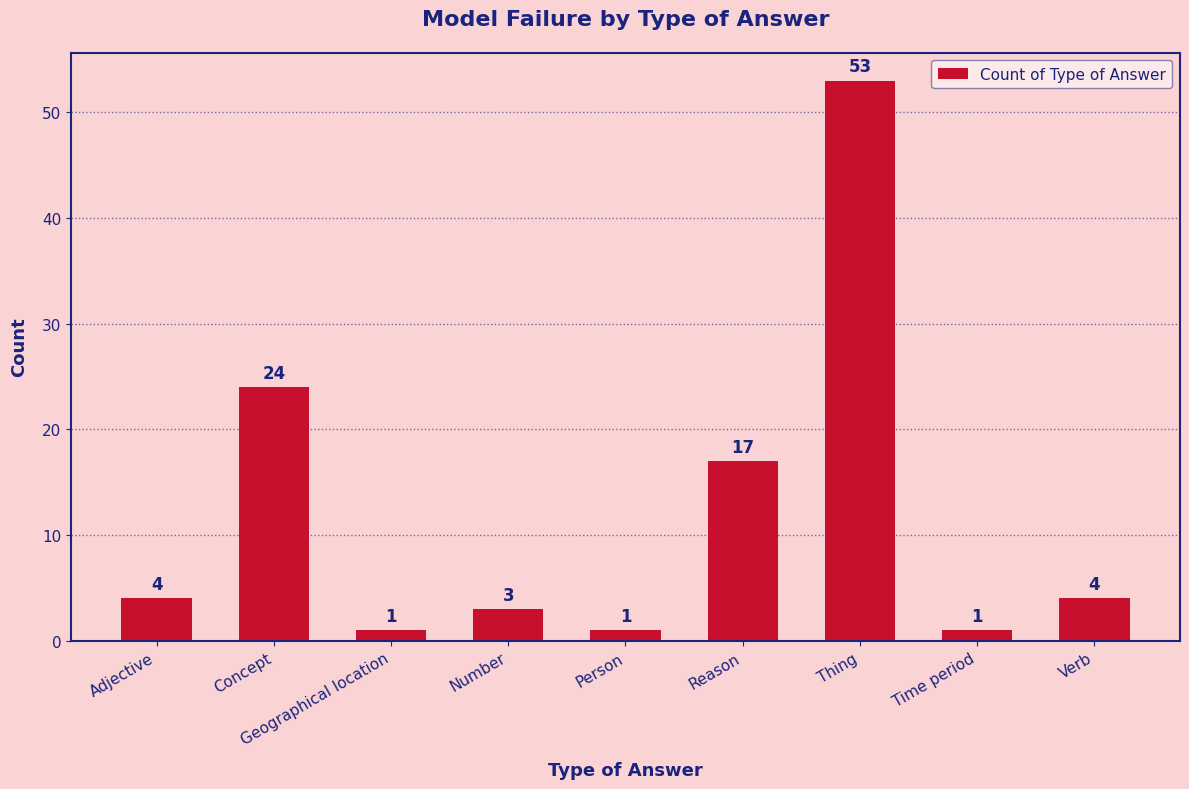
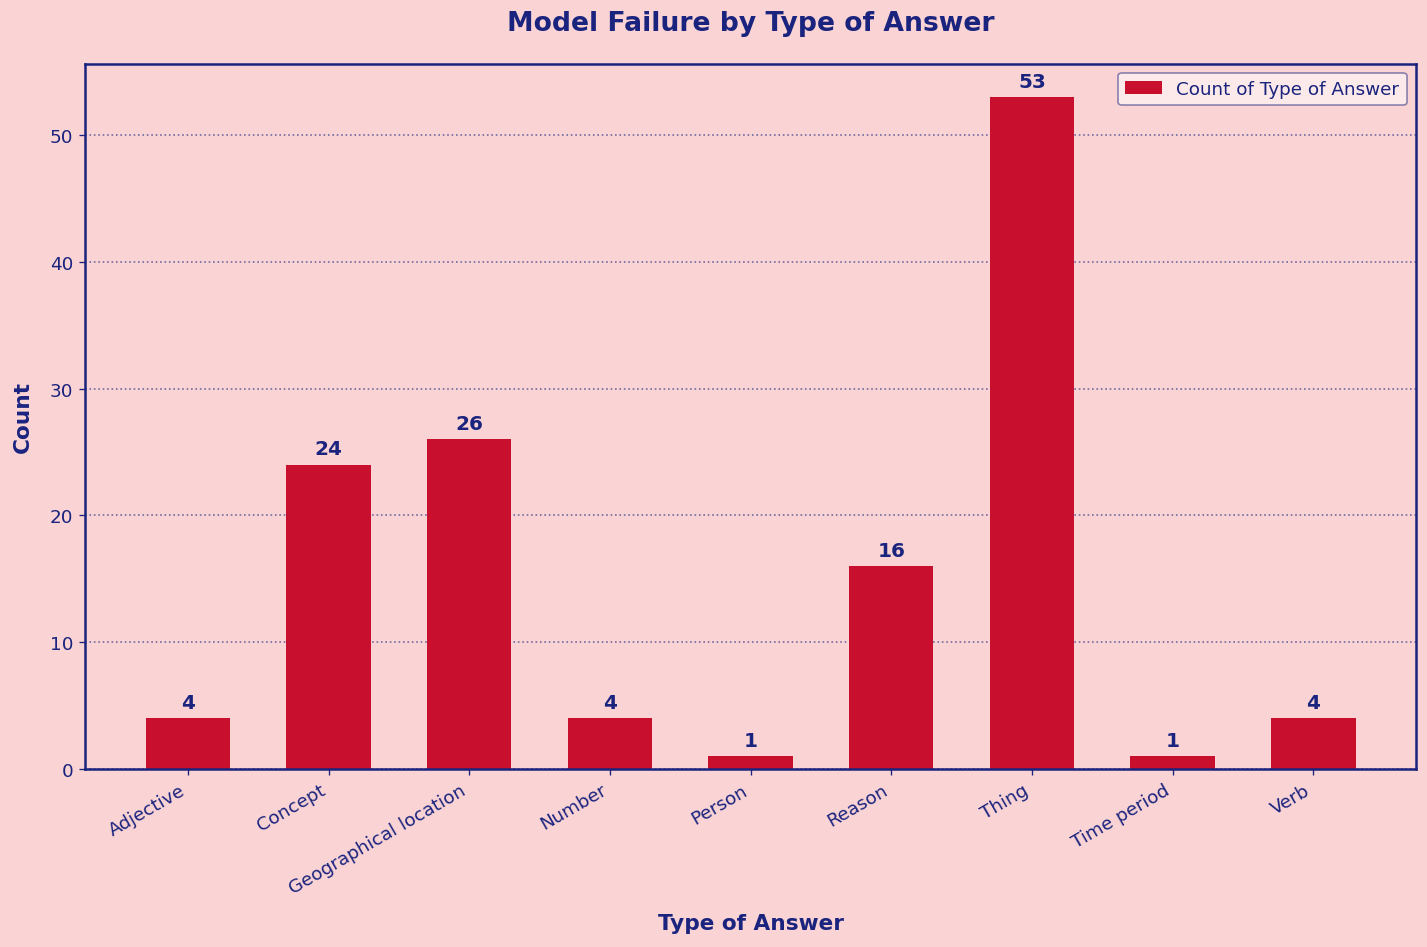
Geographical location: 1 -> 26
Number: 3 -> 4
Reason: 17 -> 16
